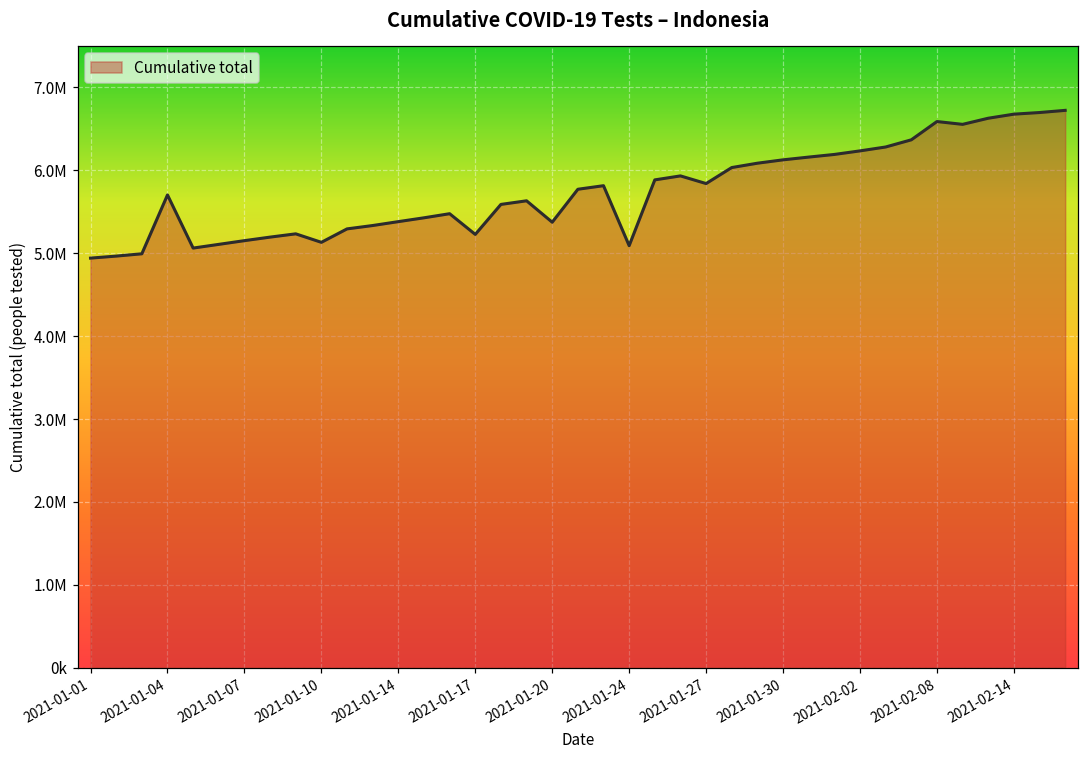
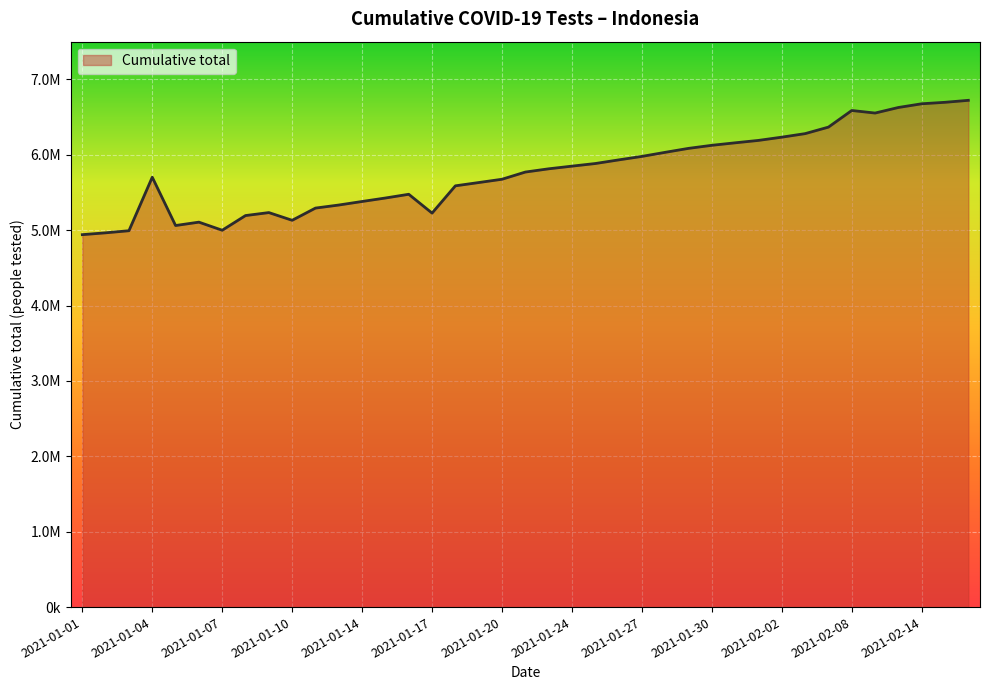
2021-01-07: 5200000 -> 5000000
2021-01-20: 5400000 -> 5700000
2021-01-24: 5100000 -> 5800000
2021-01-27: 5800000 -> 6000000
